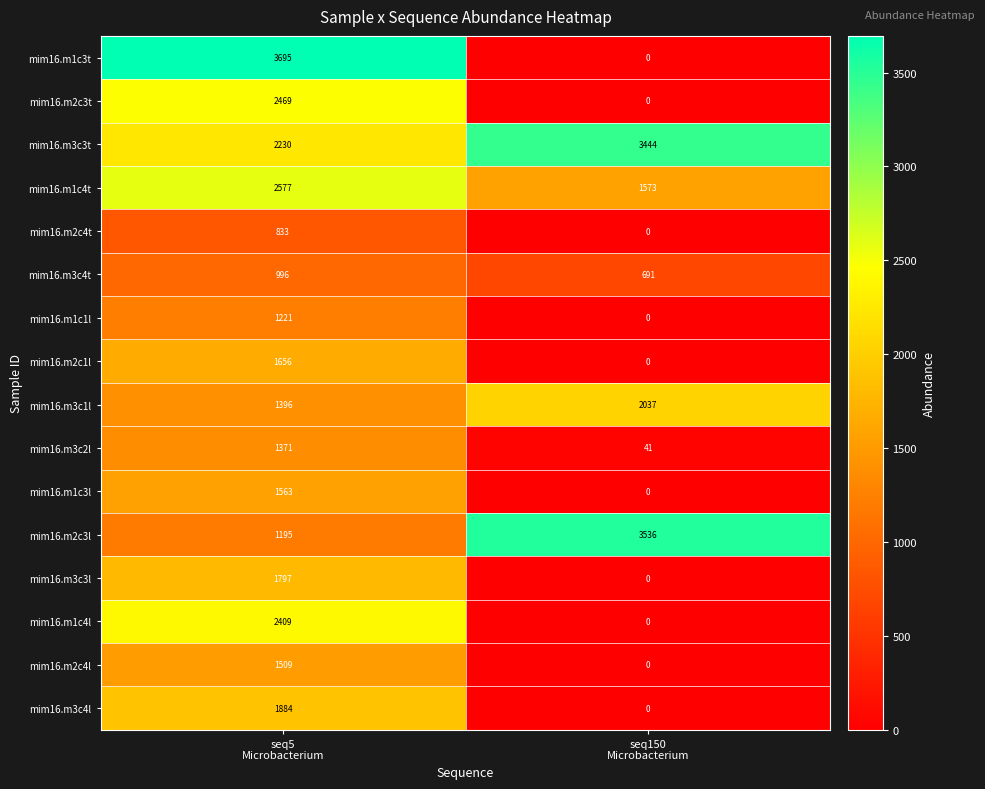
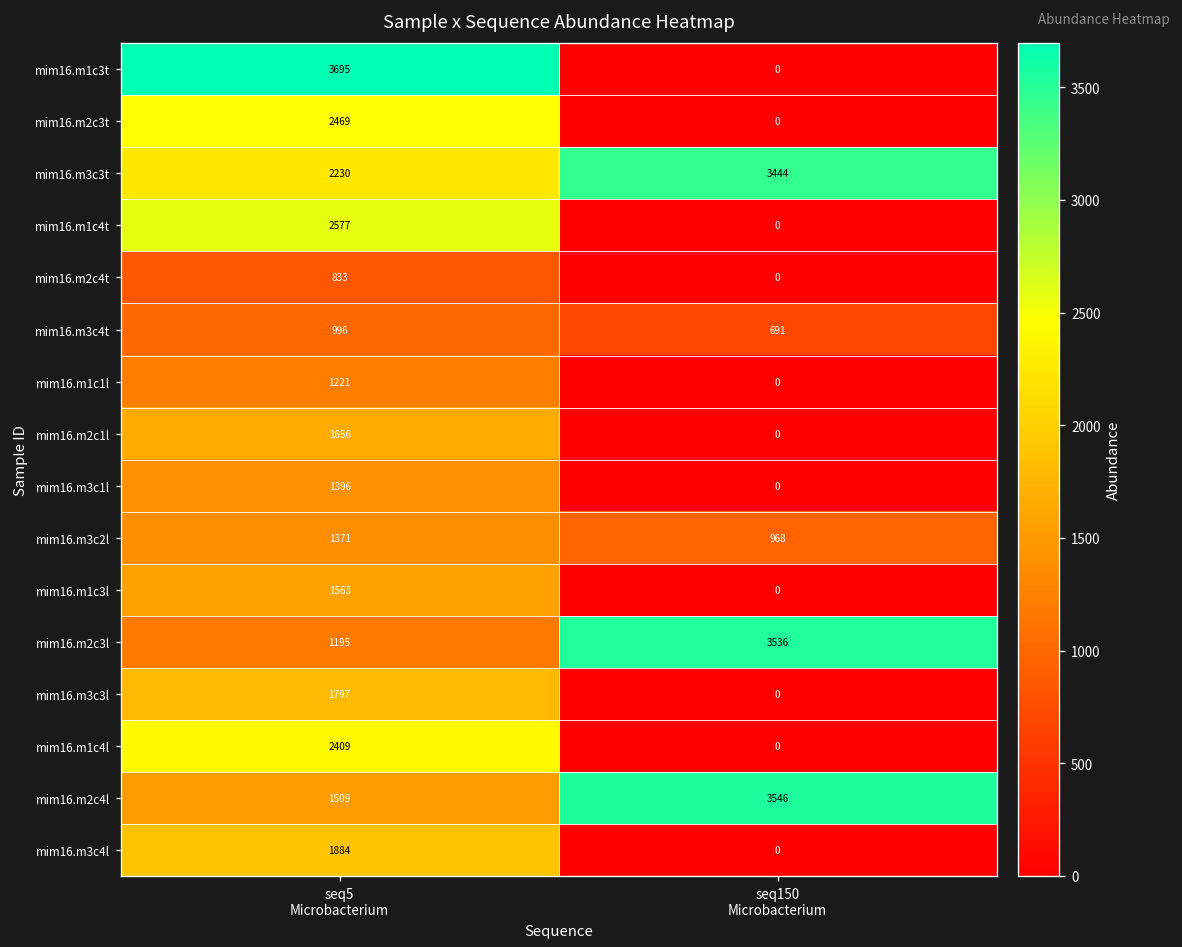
mim16.m1c4t, seq150 Microbacterium: 1573 -> 0
mim16.m3c1l, seq150 Microbacterium: 2037 -> 0
mim16.m3c2l, seq150 Microbacterium: 41 -> 968
mim16.m2c4l, seq150 Microbacterium: 0 -> 3546
